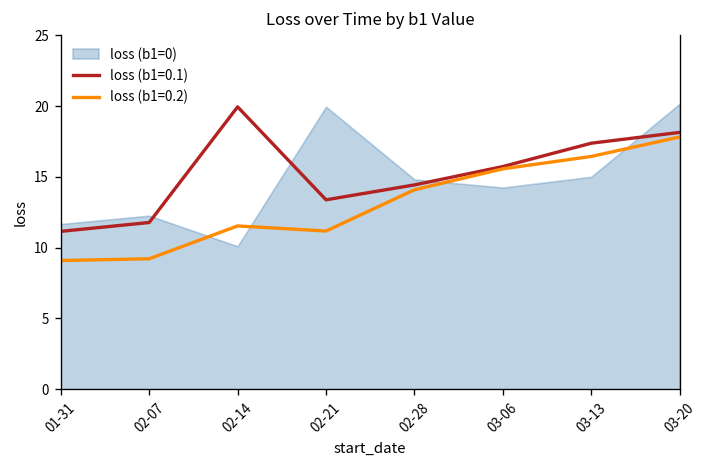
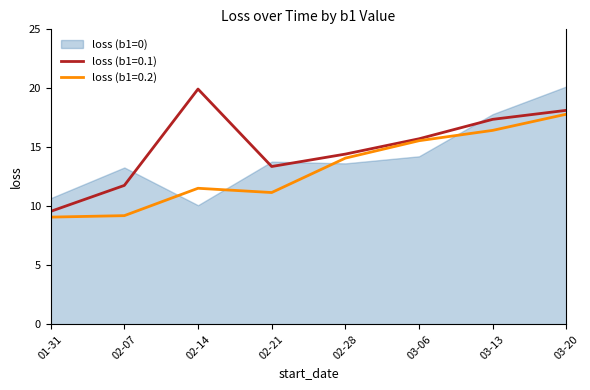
loss (b1=0.1), 01-31: 11.2 -> 9.6
loss (b1=0), 01-31: 11.7 -> 10.7
loss (b1=0), 02-07: 12.3 -> 13.3
loss (b1=0), 02-21: 20.0 -> 13.8
loss (b1=0), 02-28: 14.8 -> 13.6
loss (b1=0), 03-13: 15.0 -> 17.8
